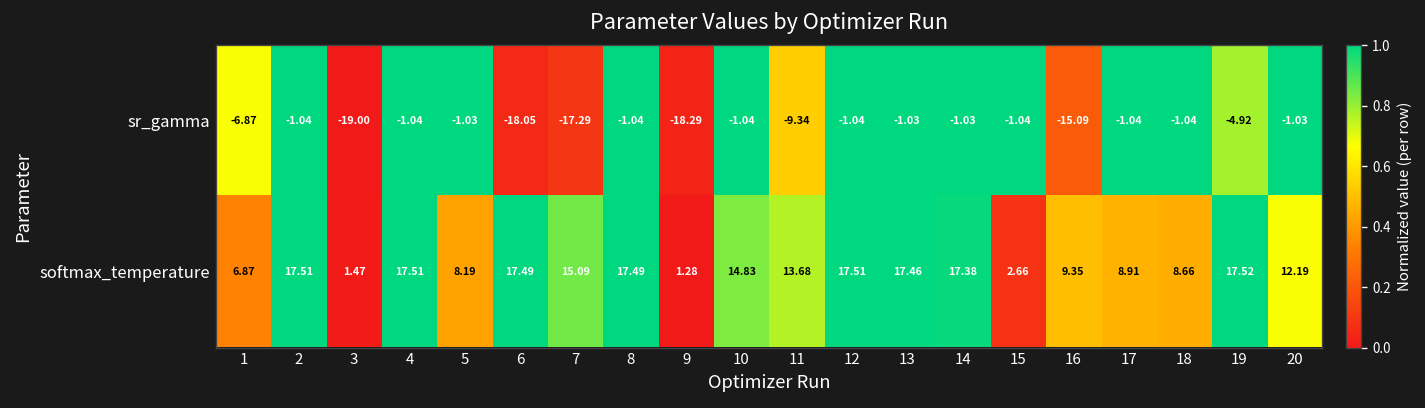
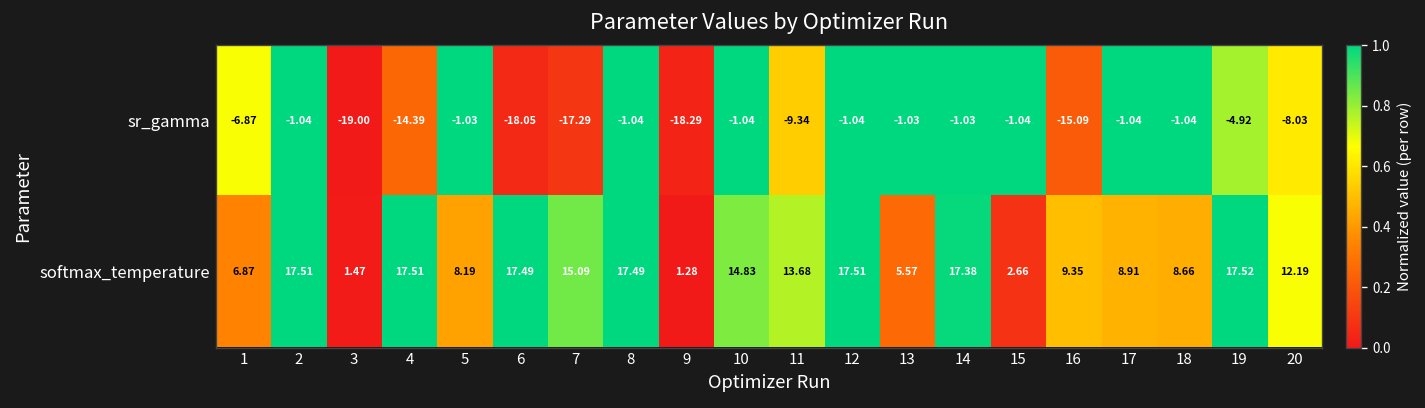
sr_gamma, 4: -1.04 -> -14.39
sr_gamma, 20: -1.03 -> -8.03
softmax_temperature, 13: 17.46 -> 5.57
